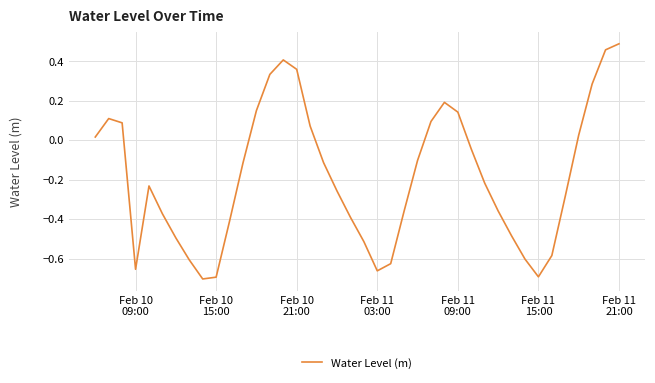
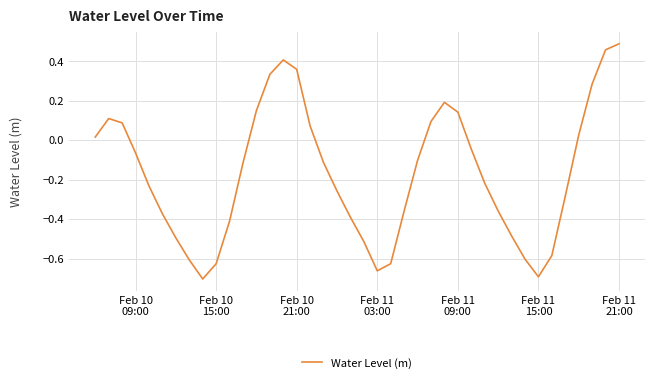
Feb 10 09:00: -0.65 -> -0.06
Feb 10 15:00: -0.69 -> -0.62
